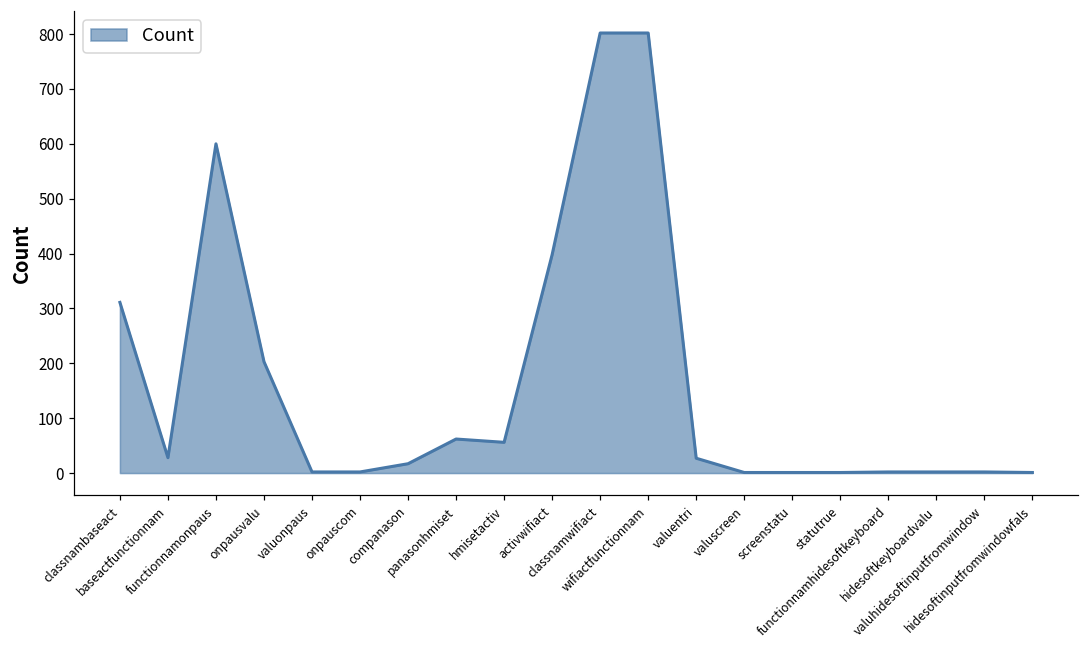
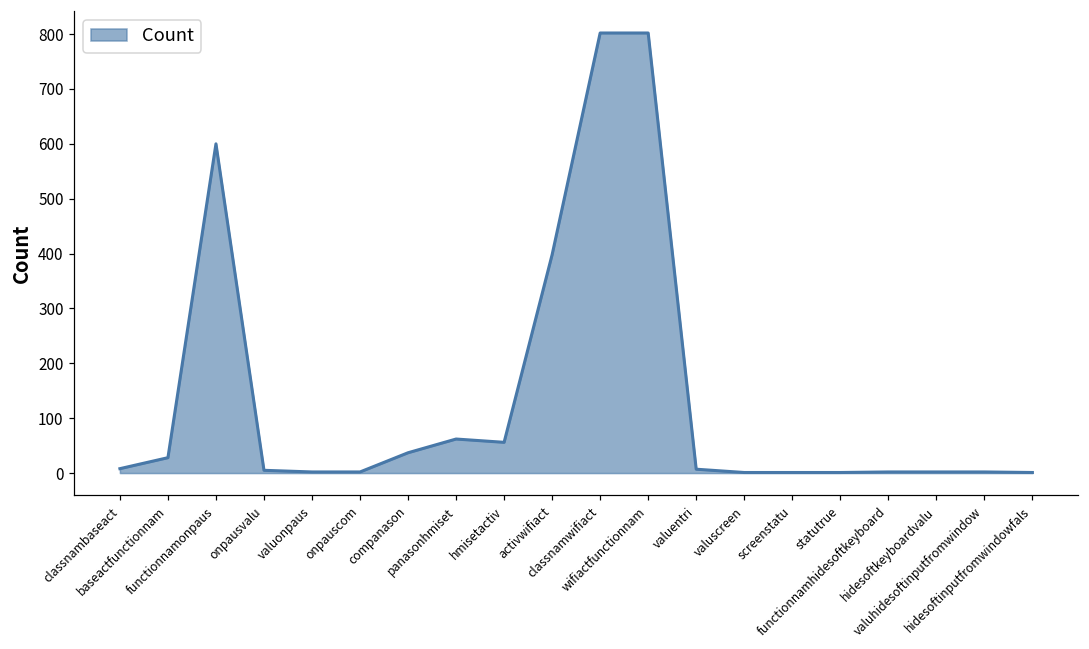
classnambaseact: 310 -> 10
onpausvalu: 200 -> 10
companason: 20 -> 40
valuentri: 30 -> 10
